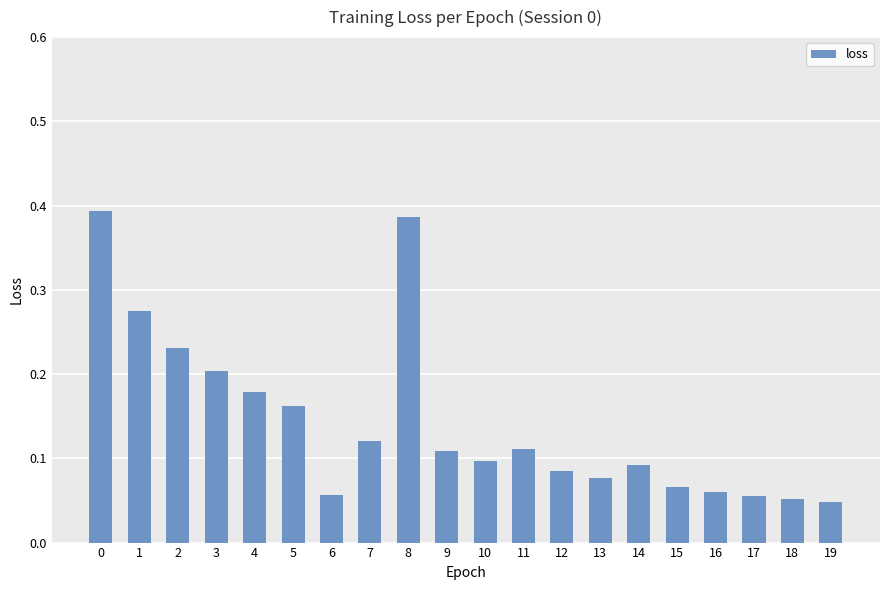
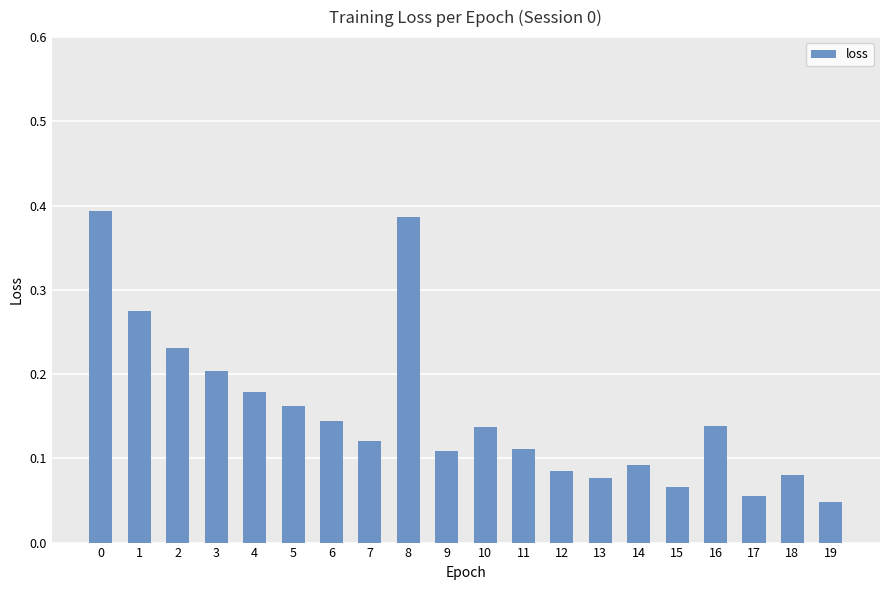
6: 0.06 -> 0.14
10: 0.10 -> 0.14
16: 0.06 -> 0.14
18: 0.05 -> 0.08
